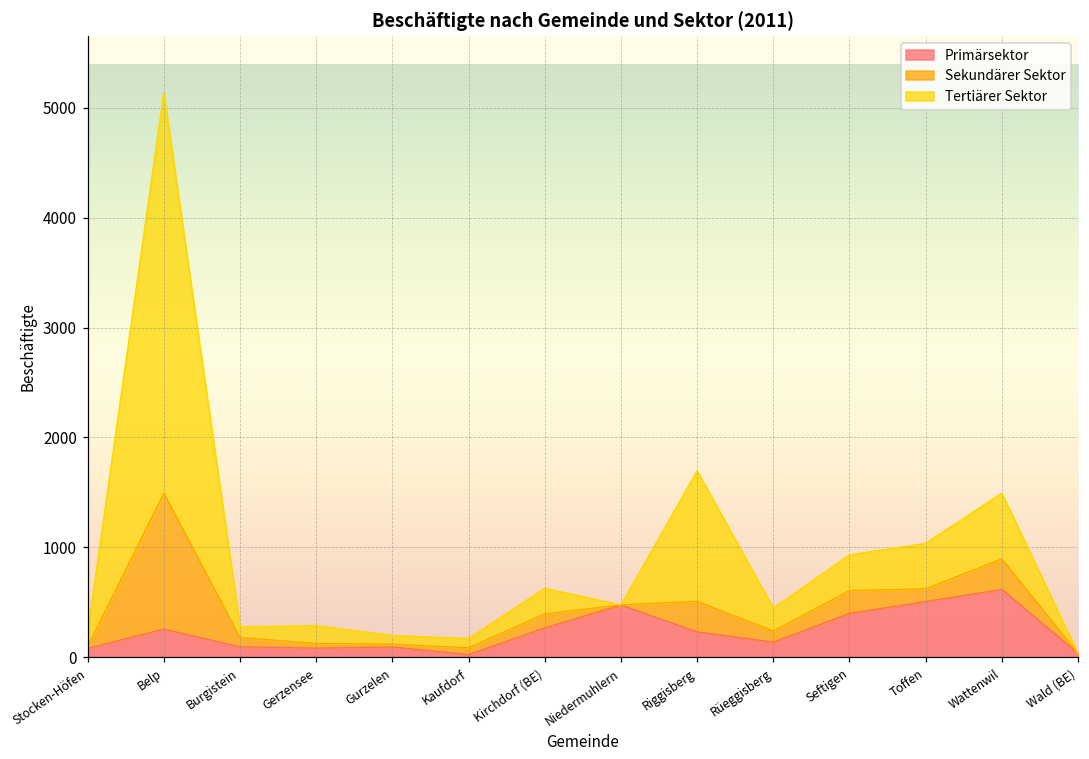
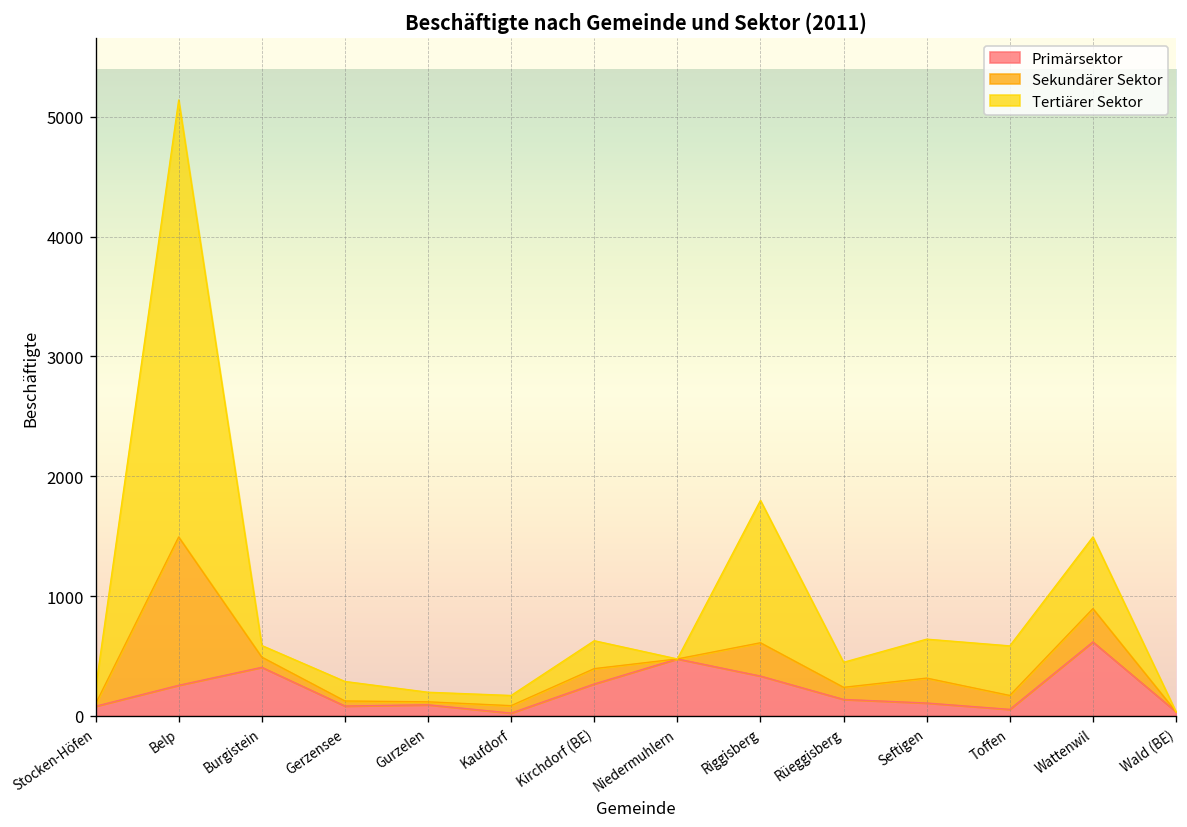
Primärsektor, Burgistein: 100 -> 400
Primärsektor, Riggisberg: 200 -> 300
Primärsektor, Seftigen: 400 -> 100
Primärsektor, Toffen: 500 -> 100
